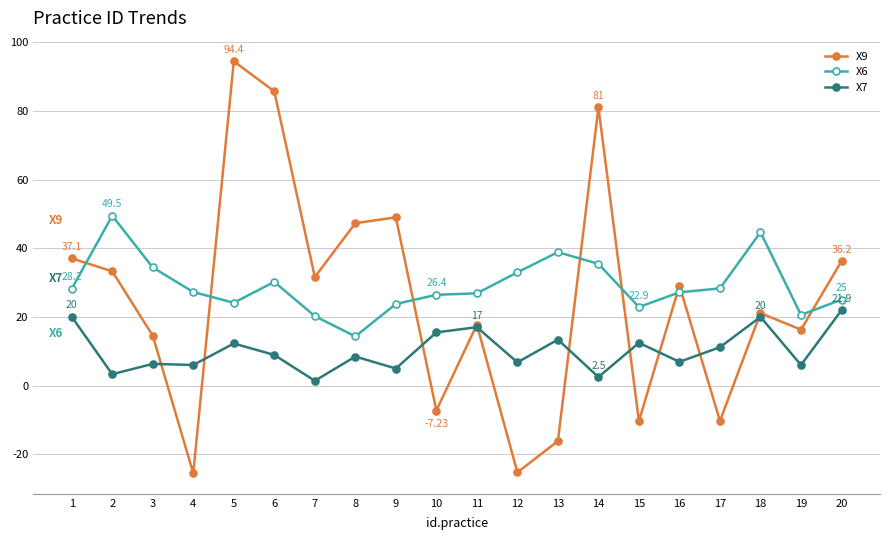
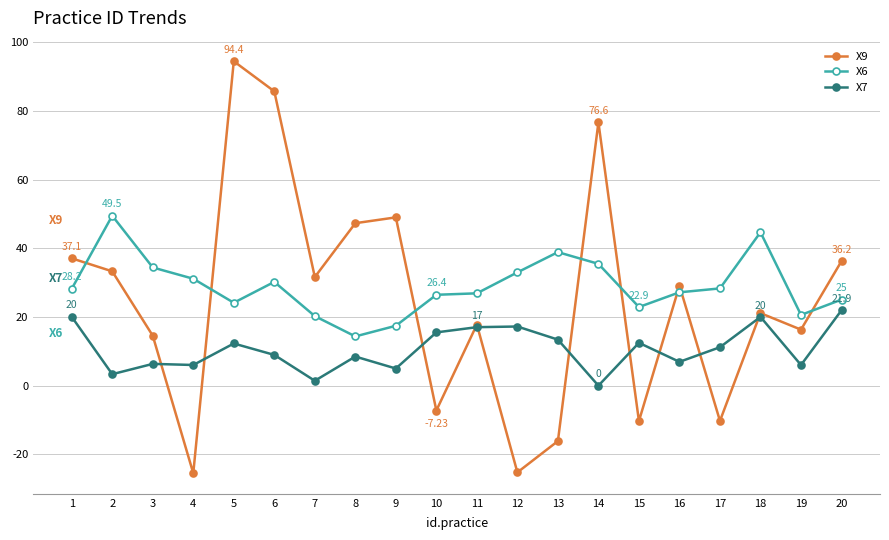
X6, 4: 27 -> 31
X6, 9: 24 -> 17
X7, 12: 7 -> 17
X9, 14: 81 -> 76.6
X7, 14: 2.5 -> 0
